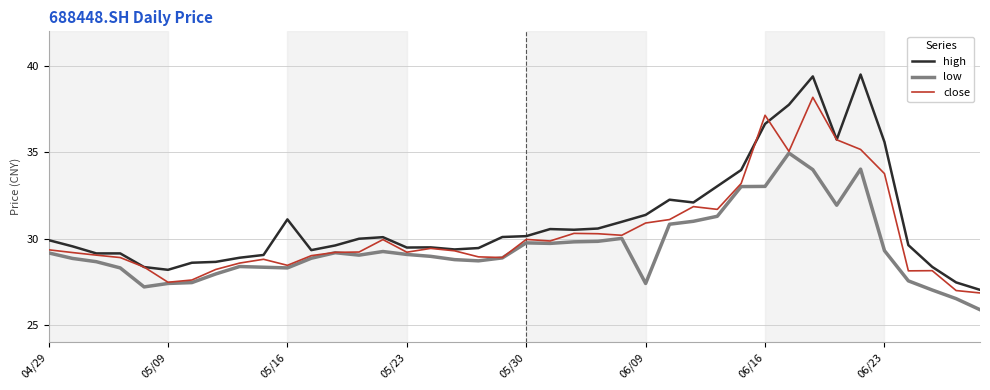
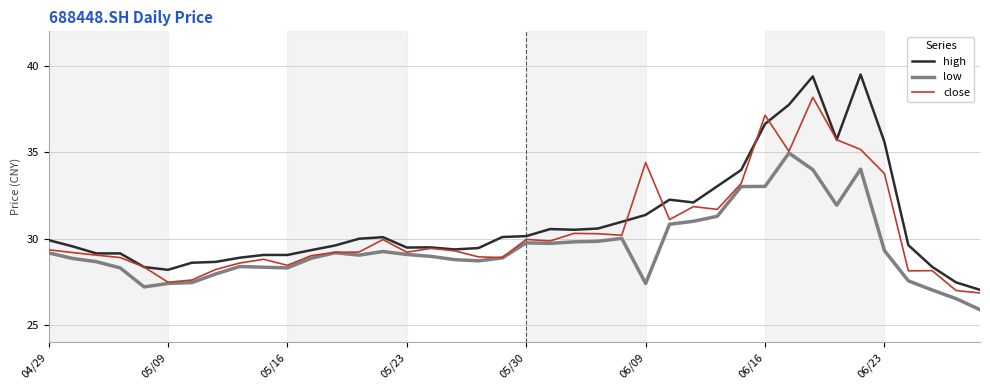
high, 05/16: 31.1 -> 29.1
close, 06/09: 30.9 -> 34.4
